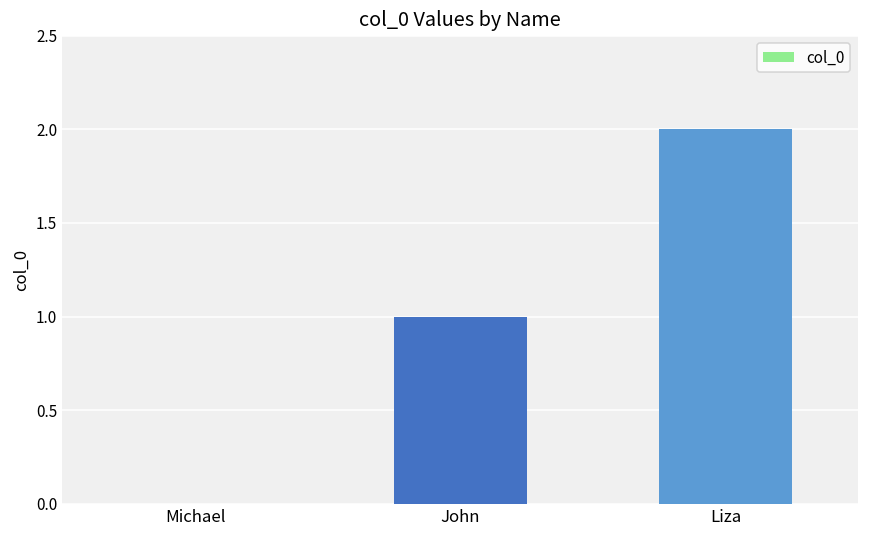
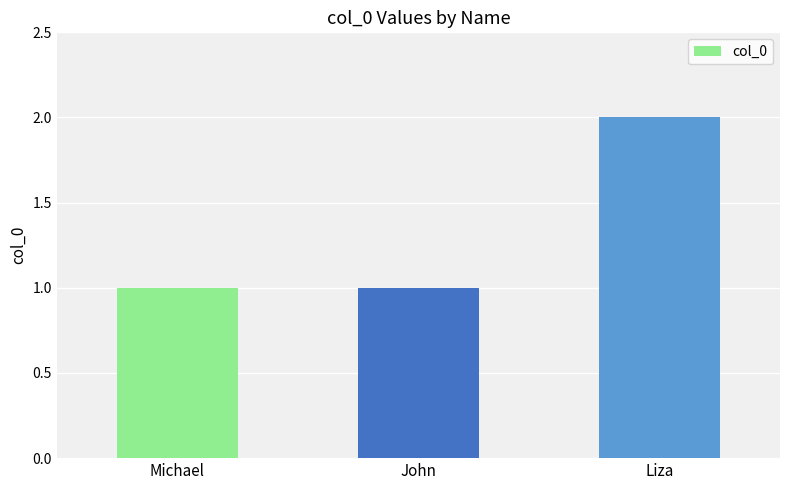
Michael: 0 -> 1
